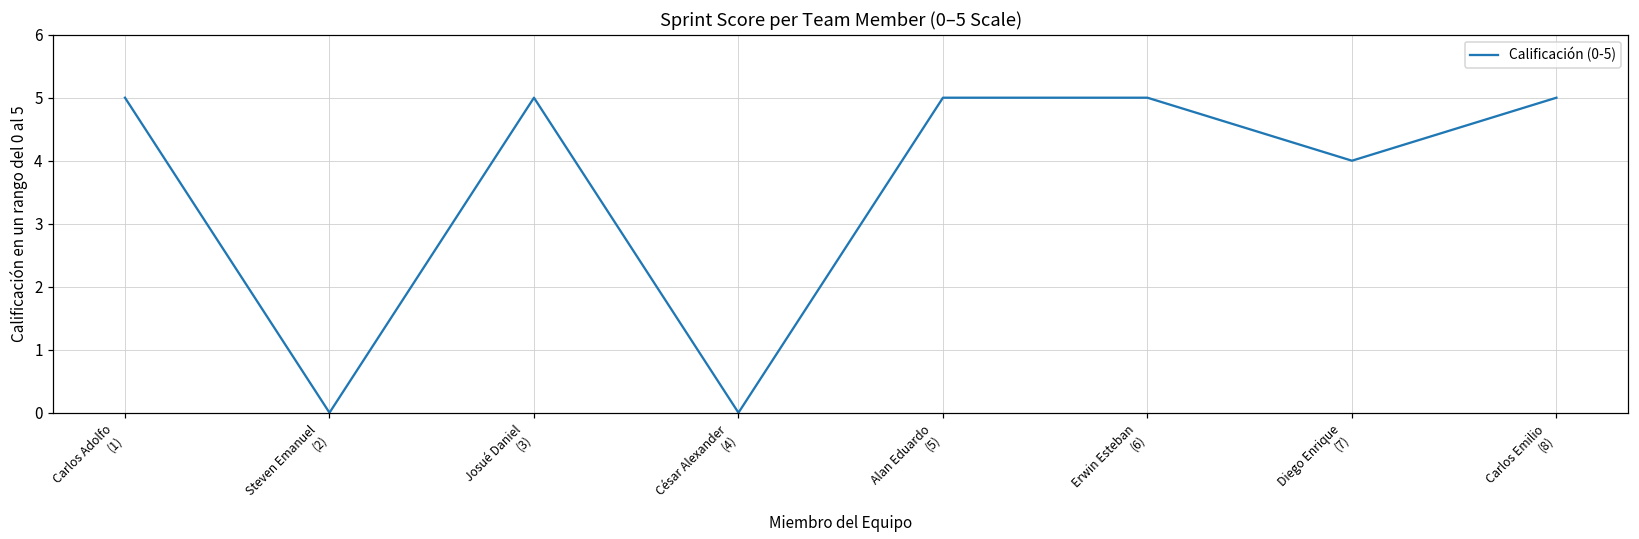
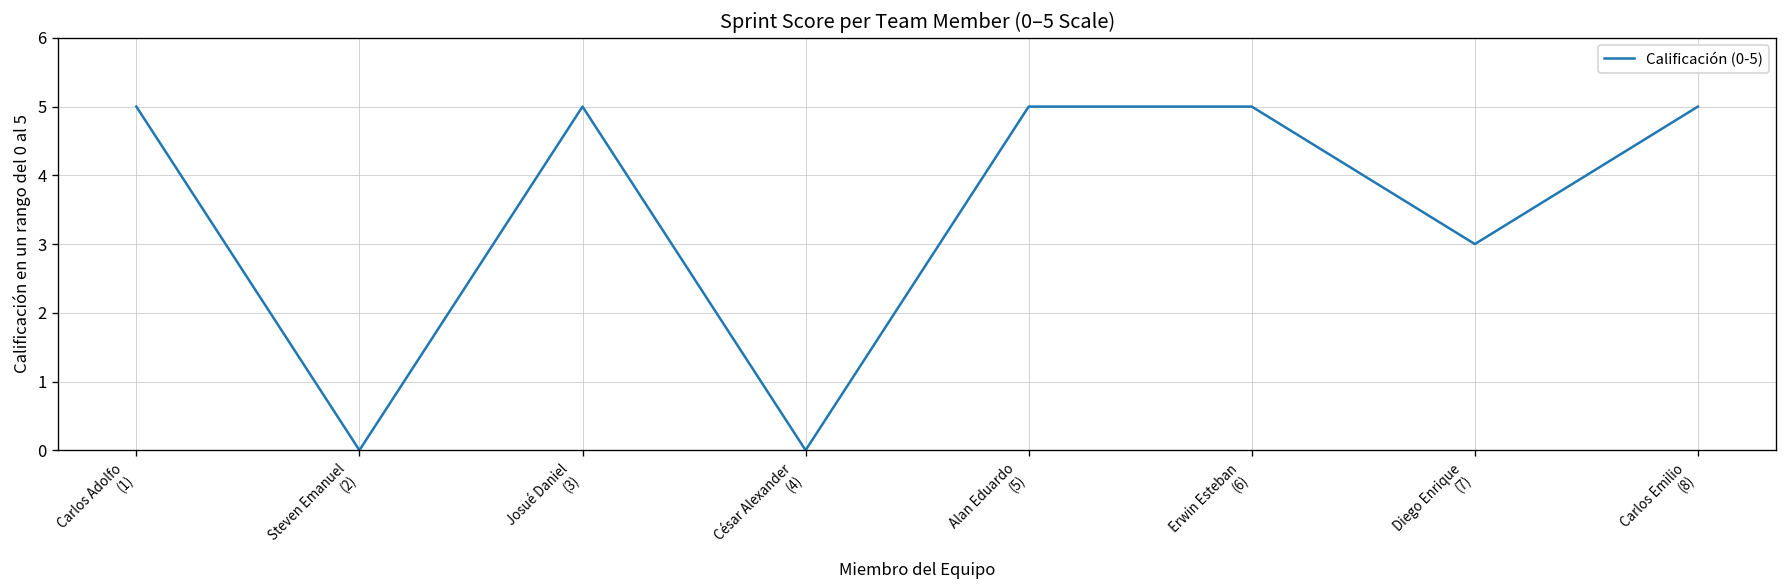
Diego Enrique (7): 4 -> 3
